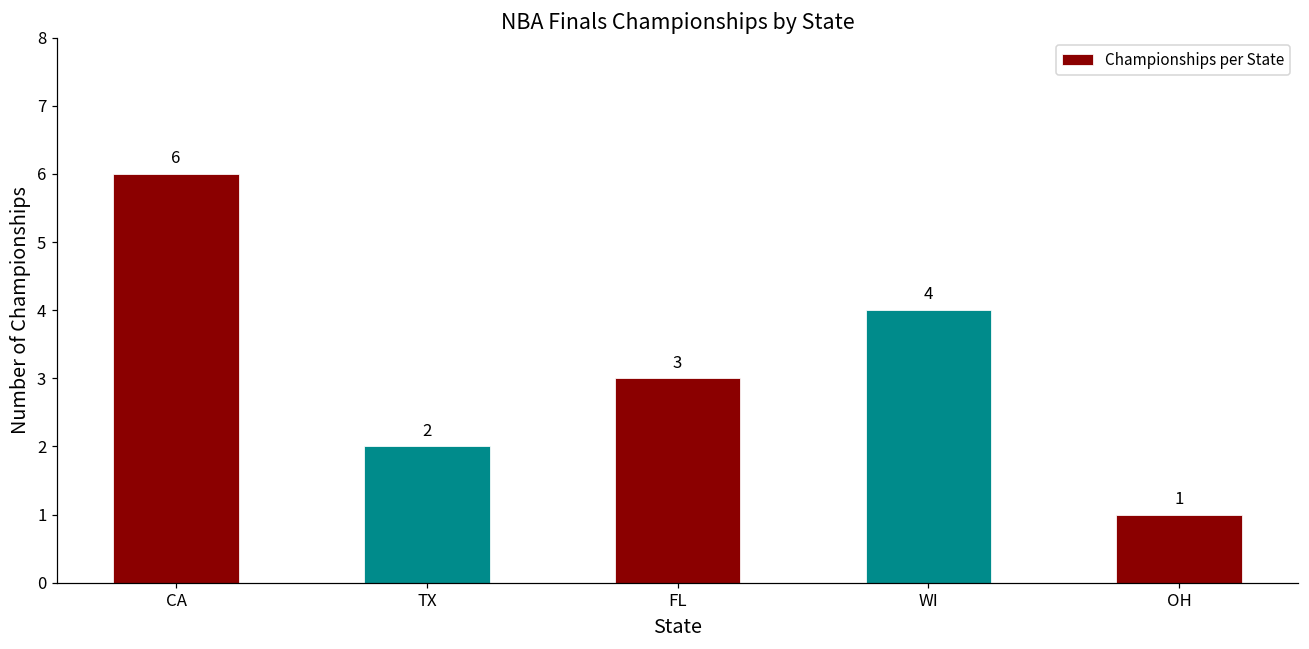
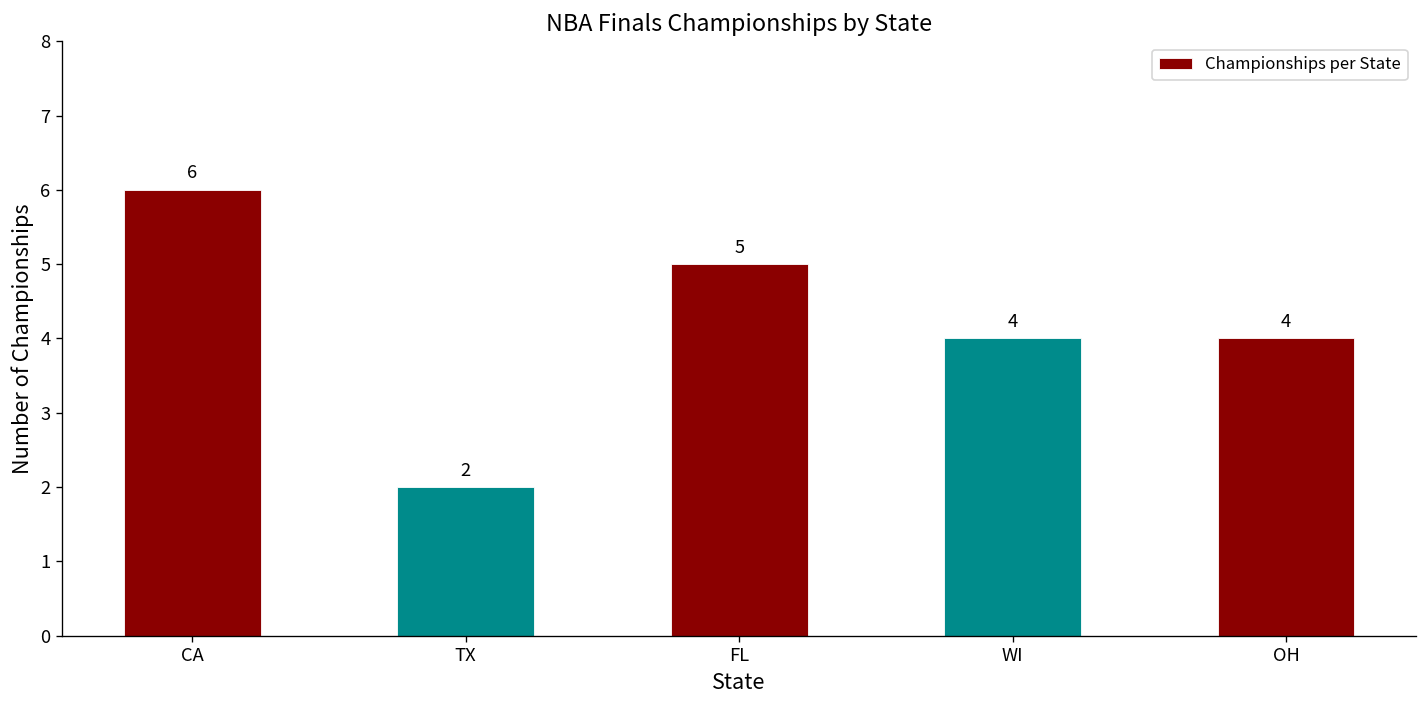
FL: 3 -> 5
OH: 1 -> 4
